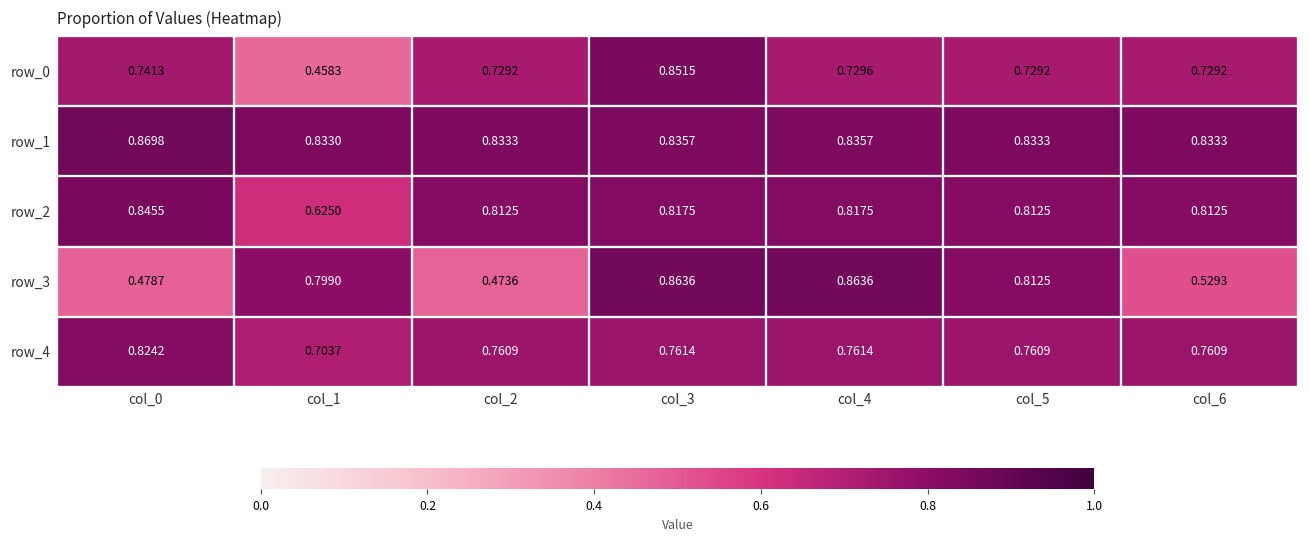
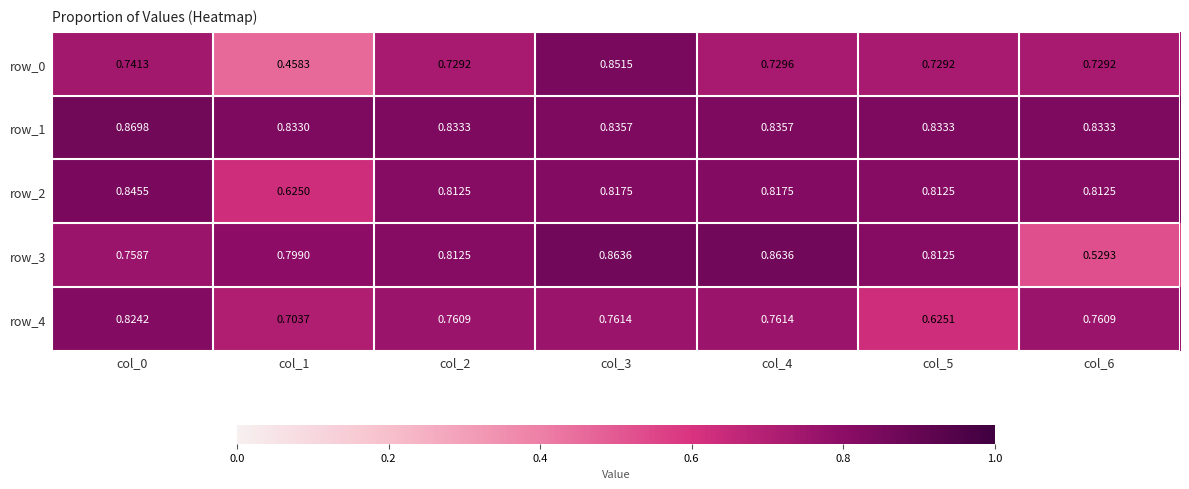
row_3, col_0: 0.4787 -> 0.7587
row_3, col_2: 0.4736 -> 0.8125
row_4, col_5: 0.7609 -> 0.6251
